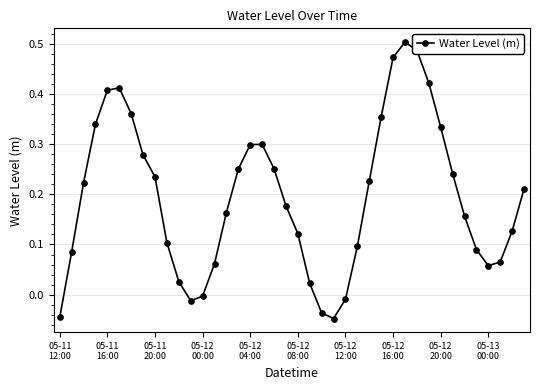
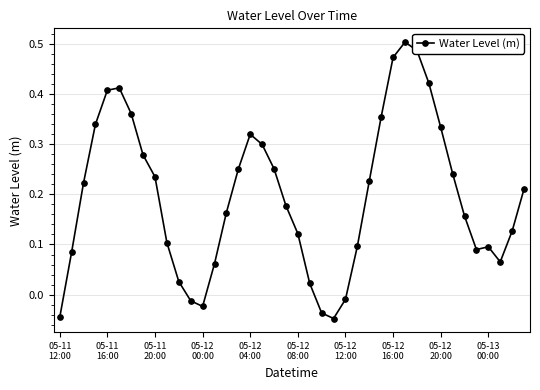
05-12 00:00: 0.00 -> -0.02
05-12 04:00: 0.30 -> 0.32
05-13 00:00: 0.06 -> 0.10
